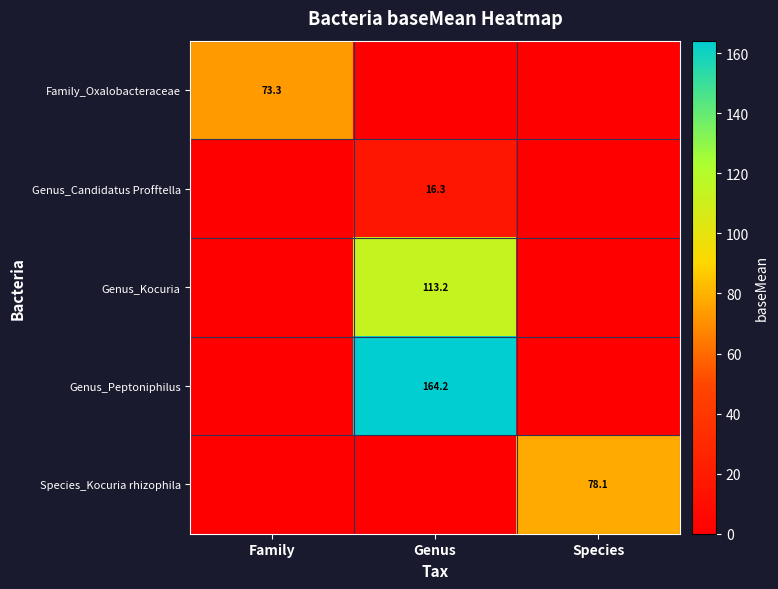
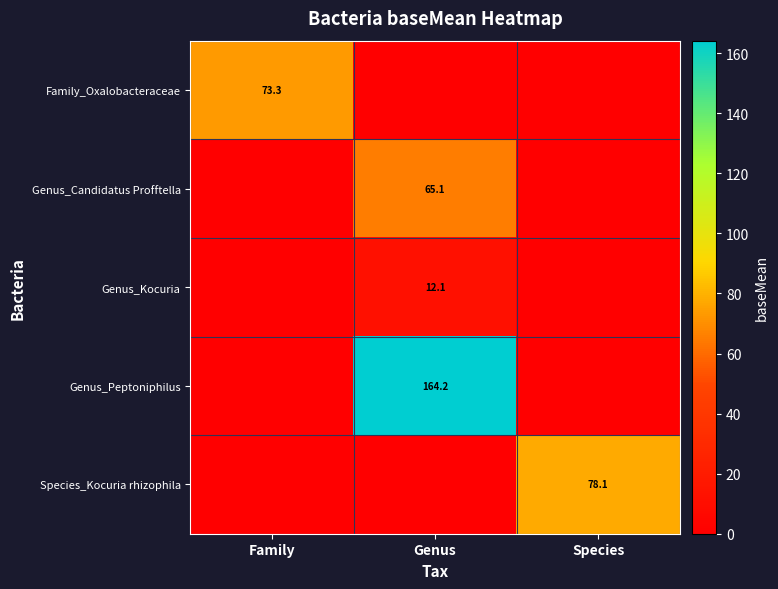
Genus_Candidatus Profftella, Genus: 16.3 -> 65.1
Genus_Kocuria, Genus: 113.2 -> 12.1
